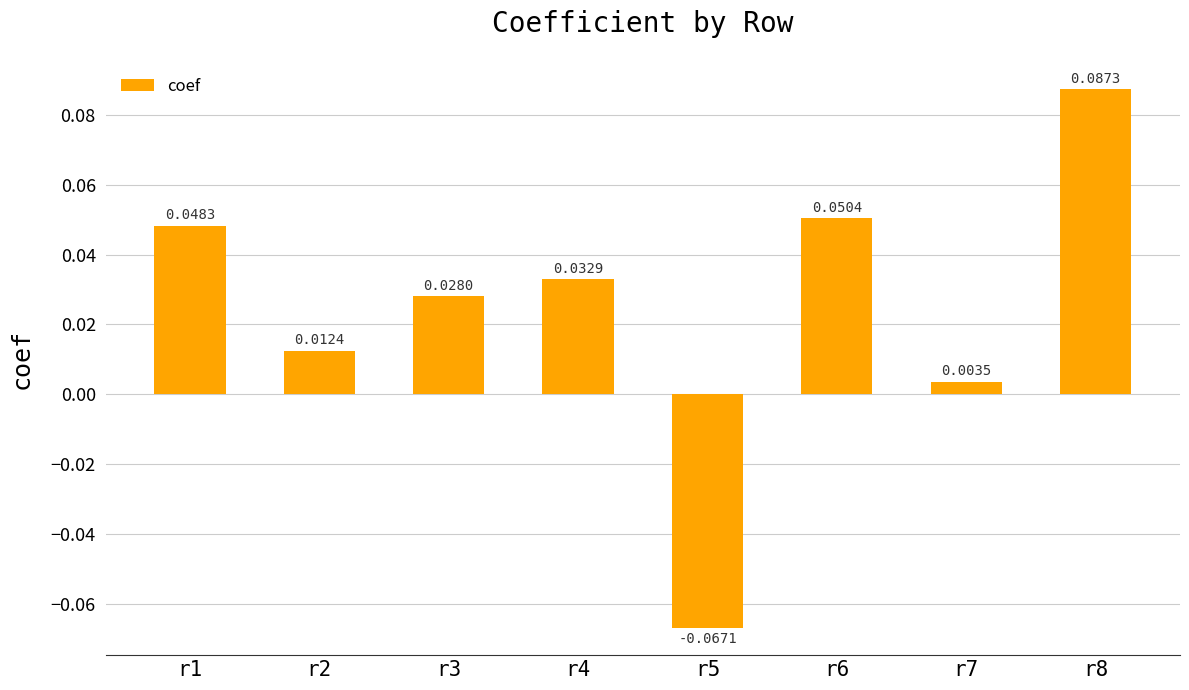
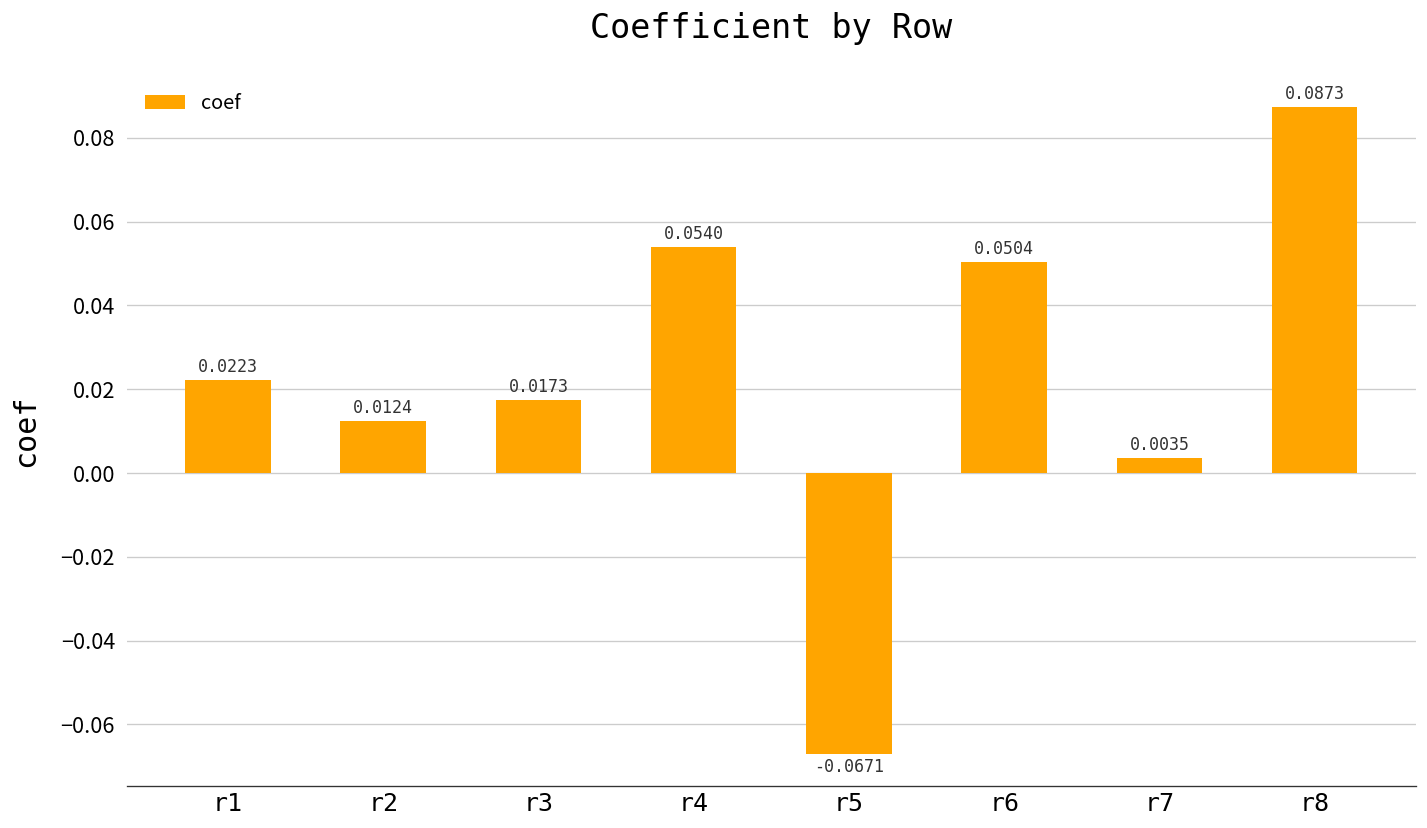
r1: 0.0483 -> 0.0223
r3: 0.0280 -> 0.0173
r4: 0.0329 -> 0.0540
